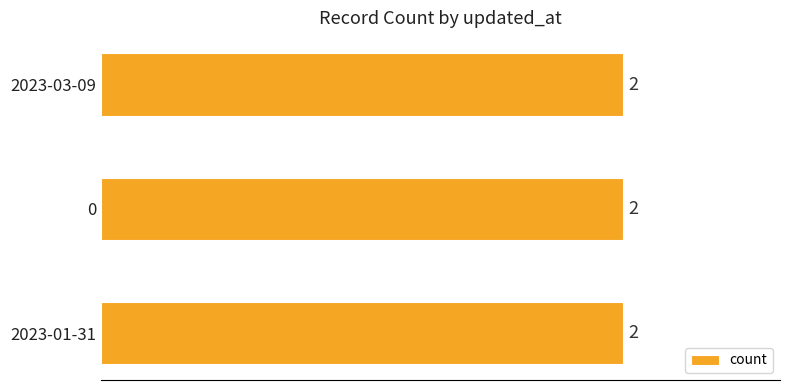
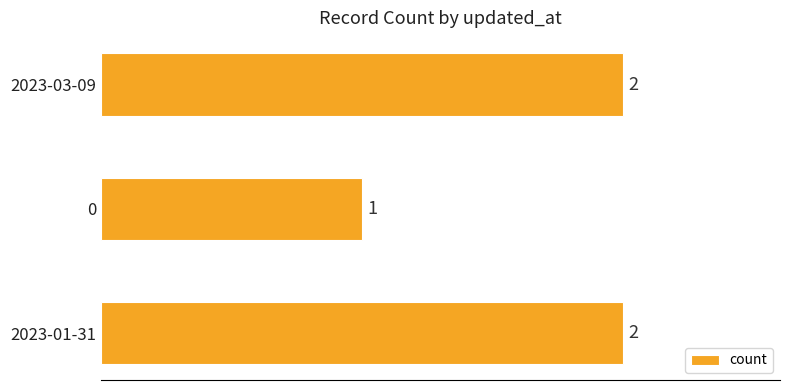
0: 2 -> 1
